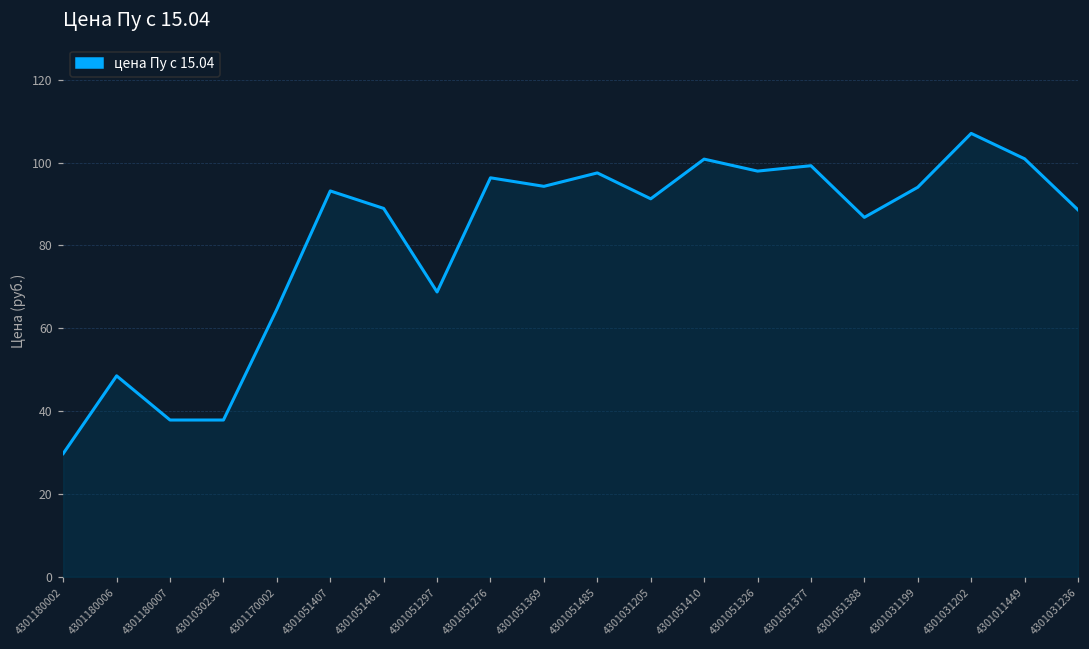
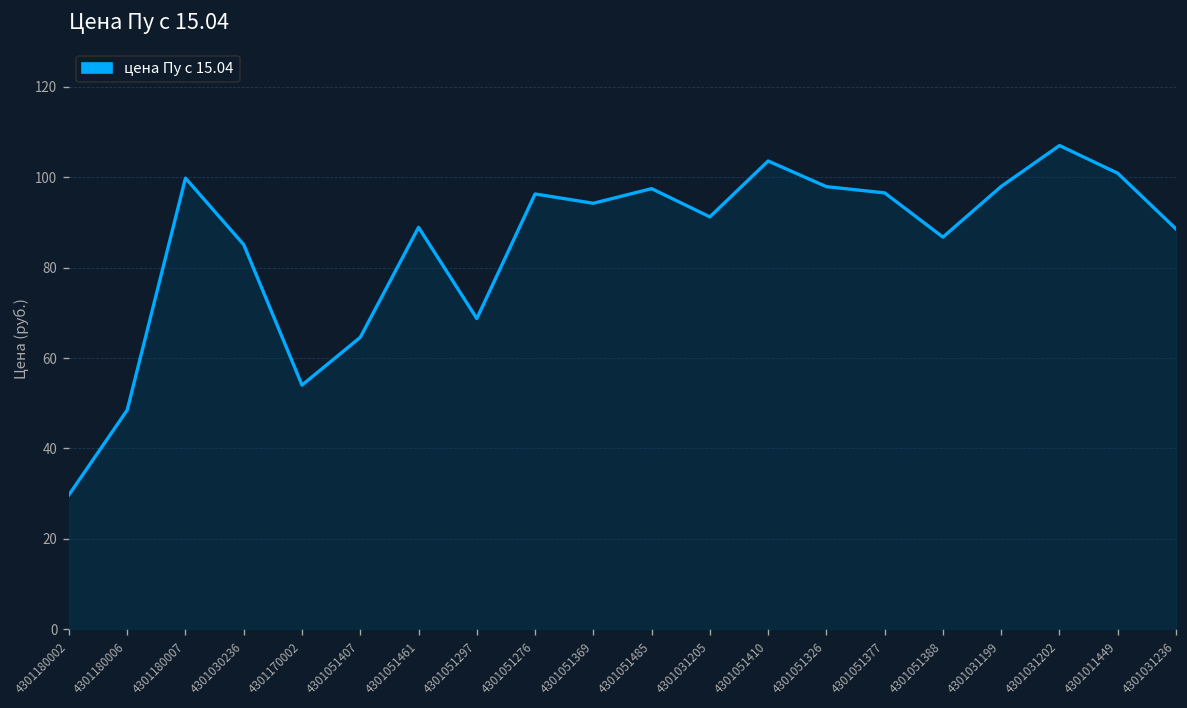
4301180007: 38 -> 100
4301030236: 38 -> 85
4301170002: 65 -> 54
4301051407: 93 -> 65
4301051410: 101 -> 104
4301051377: 99 -> 97
4301031199: 94 -> 98
